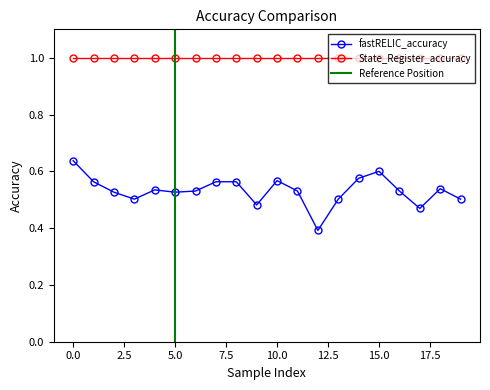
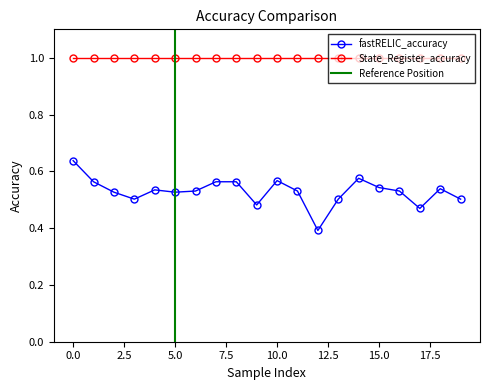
fastRELIC_accuracy, 15.0: 0.60 -> 0.54
